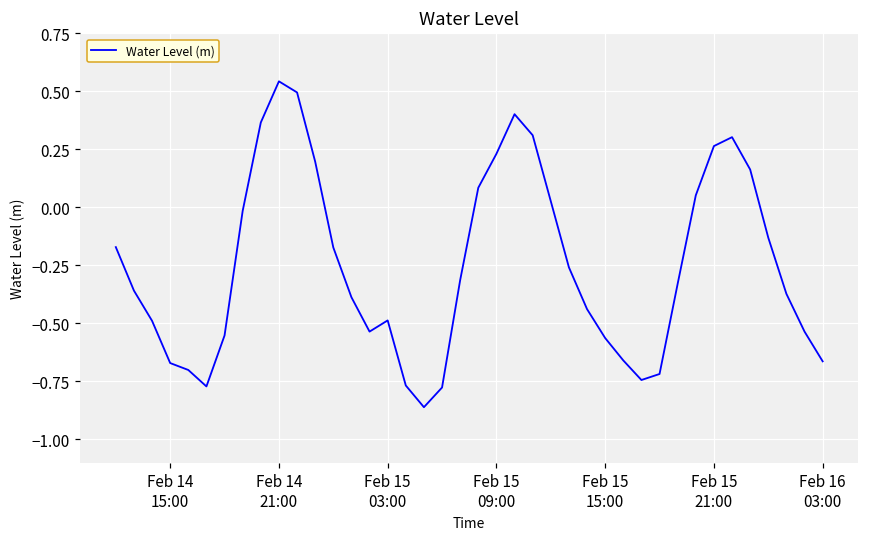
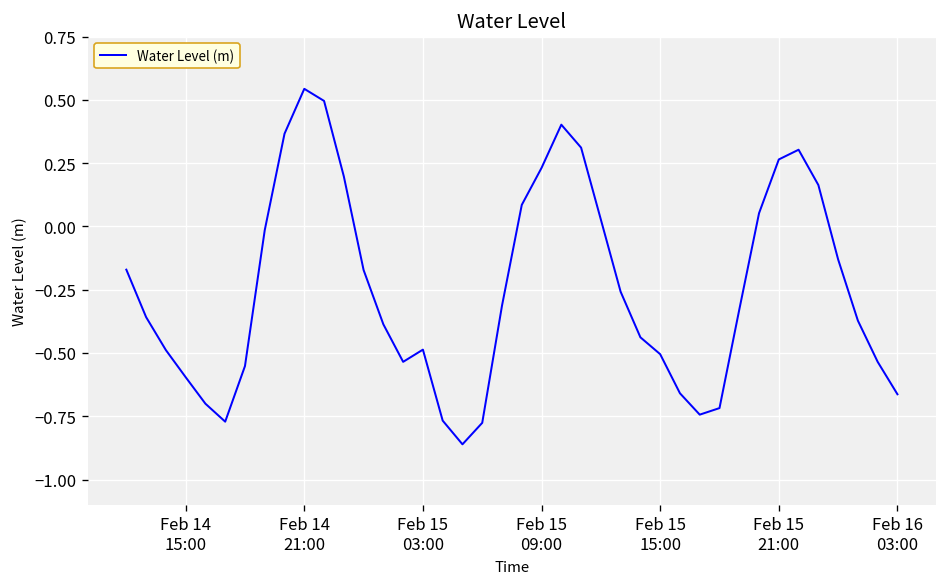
Feb 14 15:00: -0.67 -> -0.60
Feb 15 15:00: -0.56 -> -0.50
